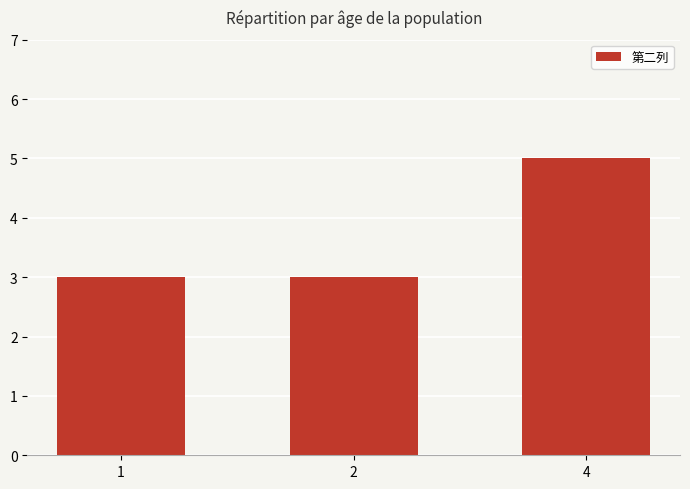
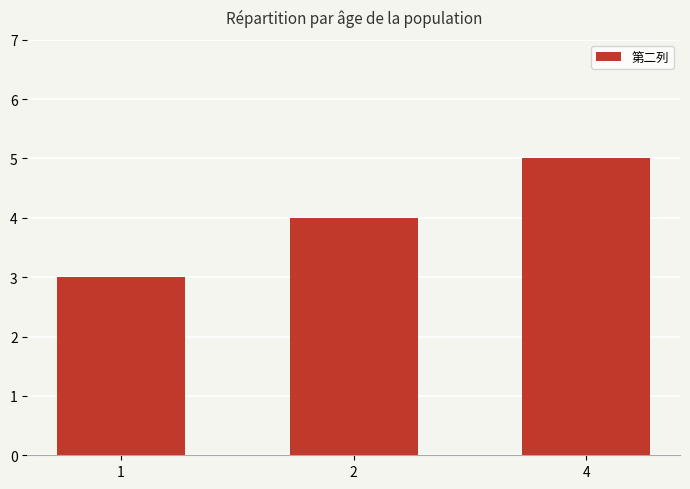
2: 3 -> 4
